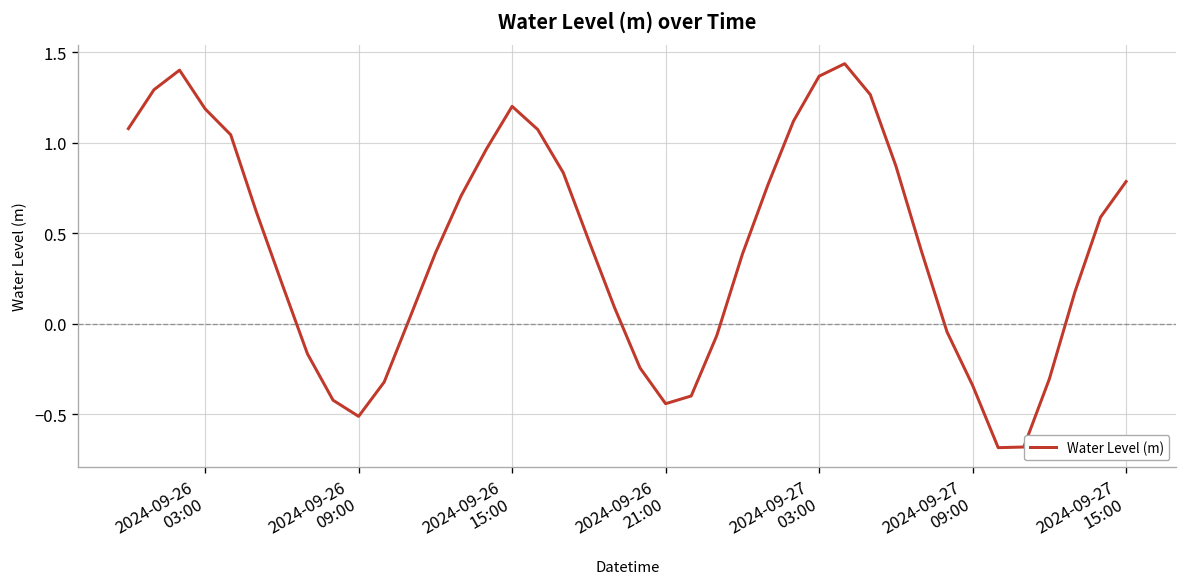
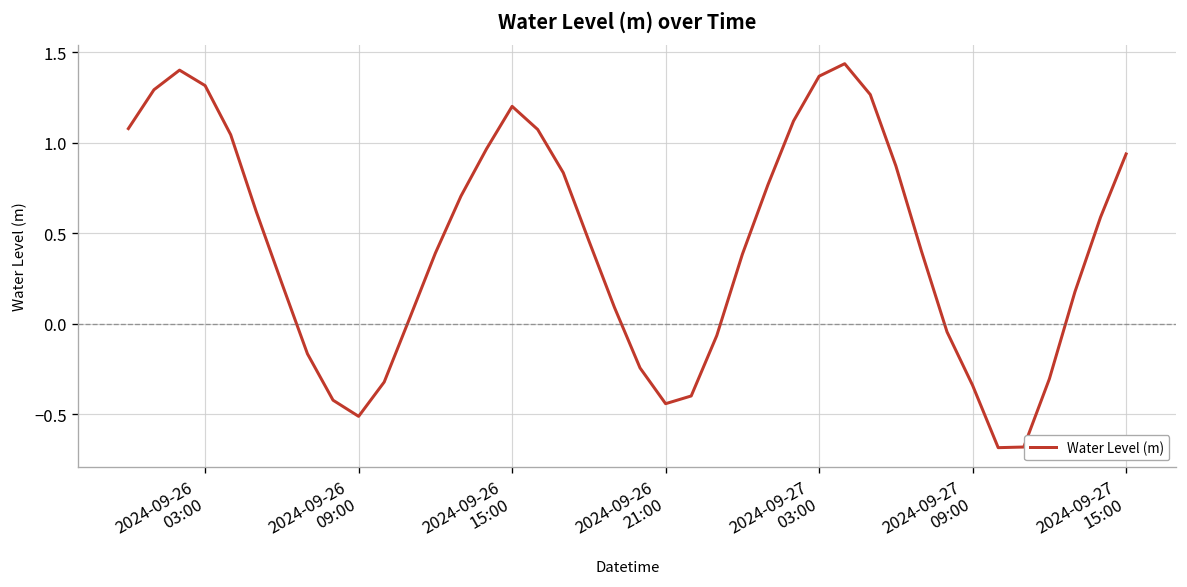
2024-09-26 03:00: 1.19 -> 1.31
2024-09-27 15:00: 0.78 -> 0.94
